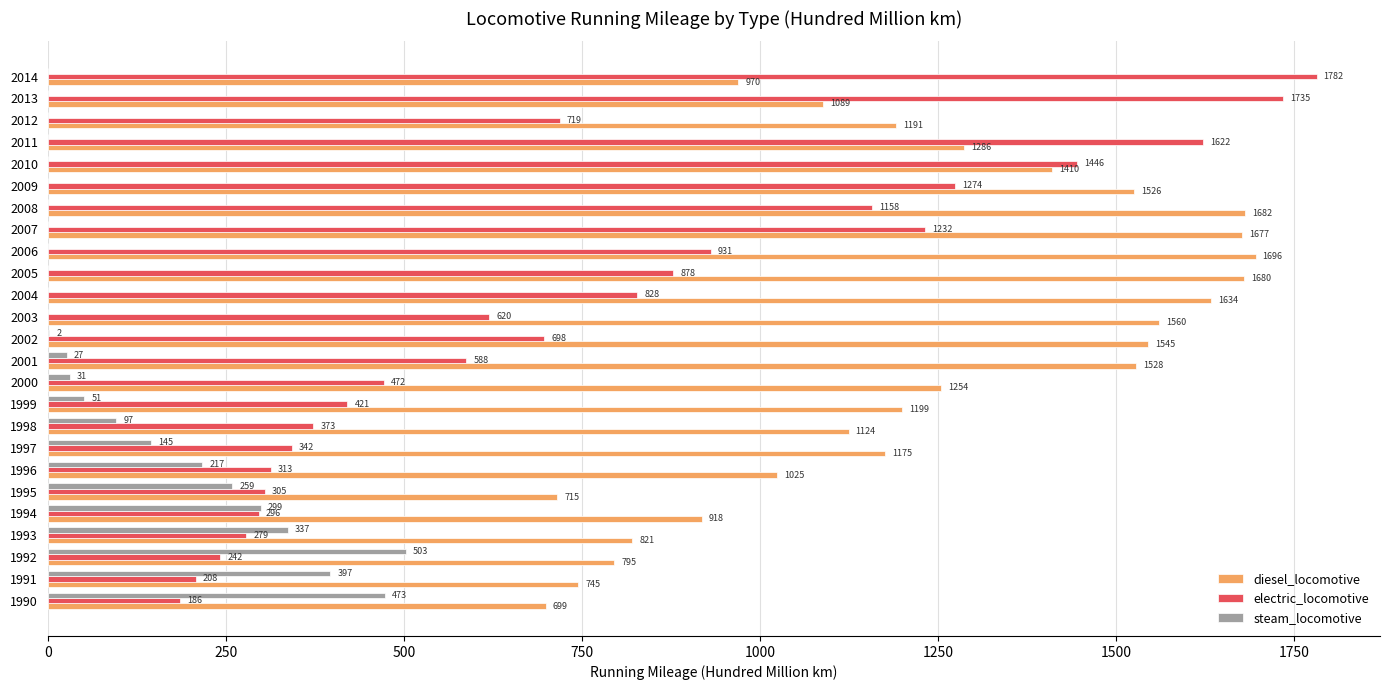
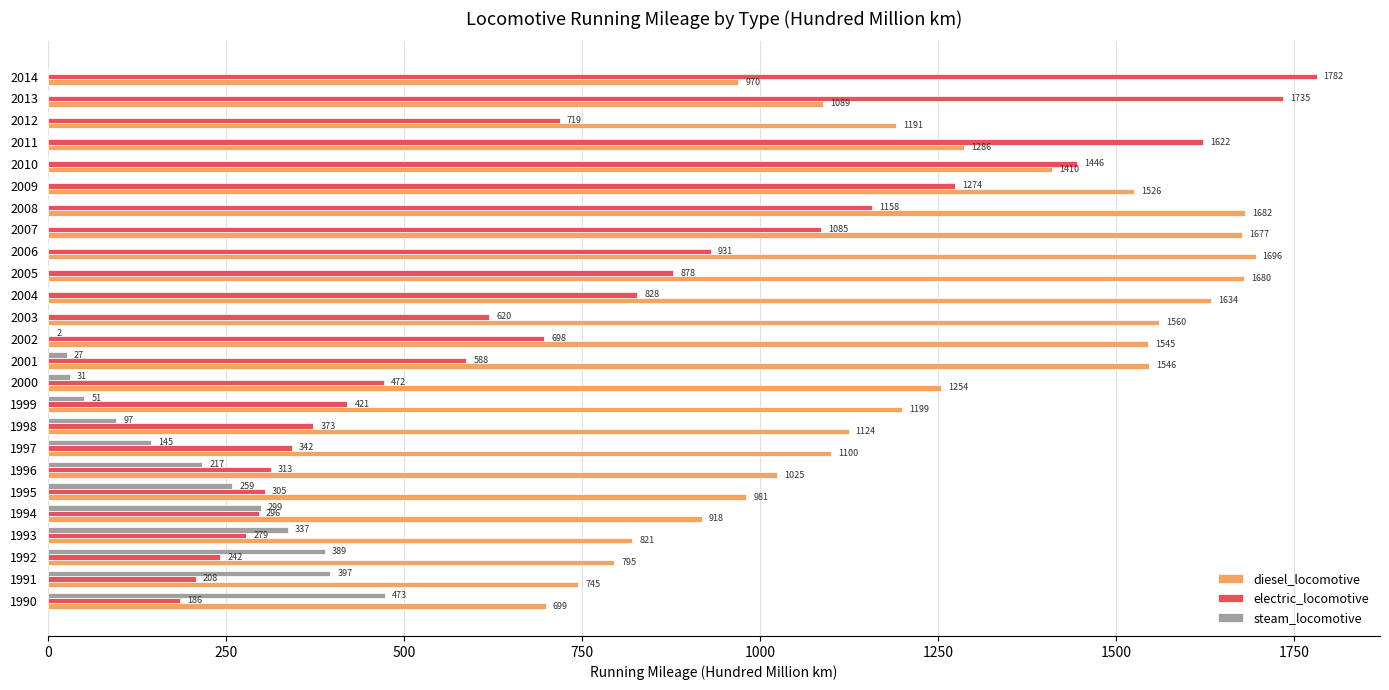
electric_locomotive, 2007: 1232 -> 1085
diesel_locomotive, 2001: 1528 -> 1546
diesel_locomotive, 1997: 1175 -> 1100
diesel_locomotive, 1995: 715 -> 981
steam_locomotive, 1992: 503 -> 389
